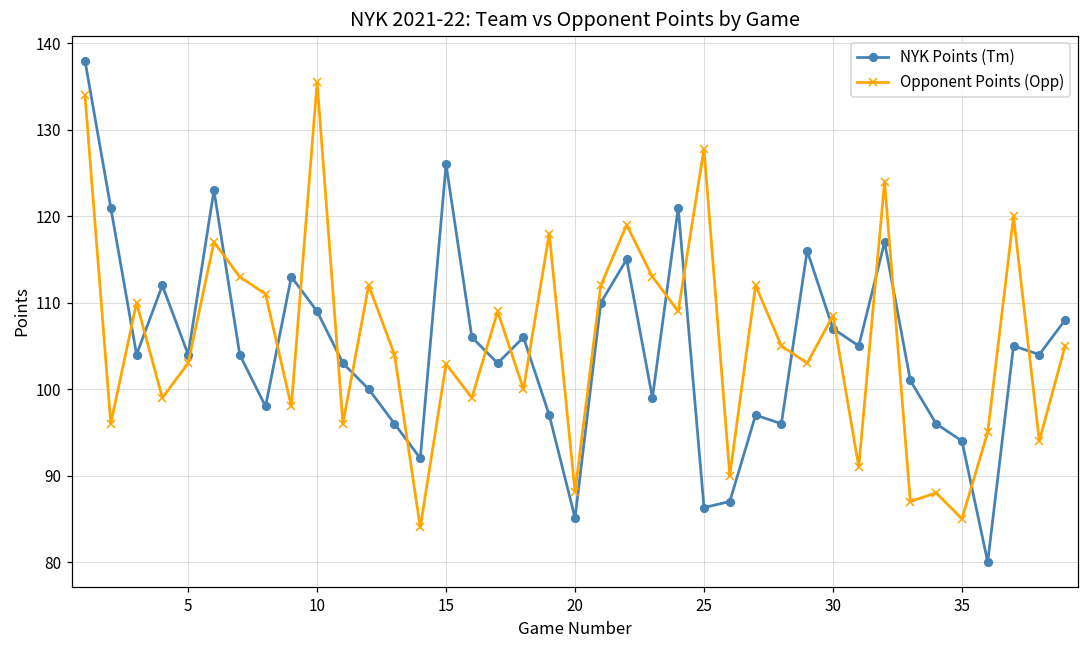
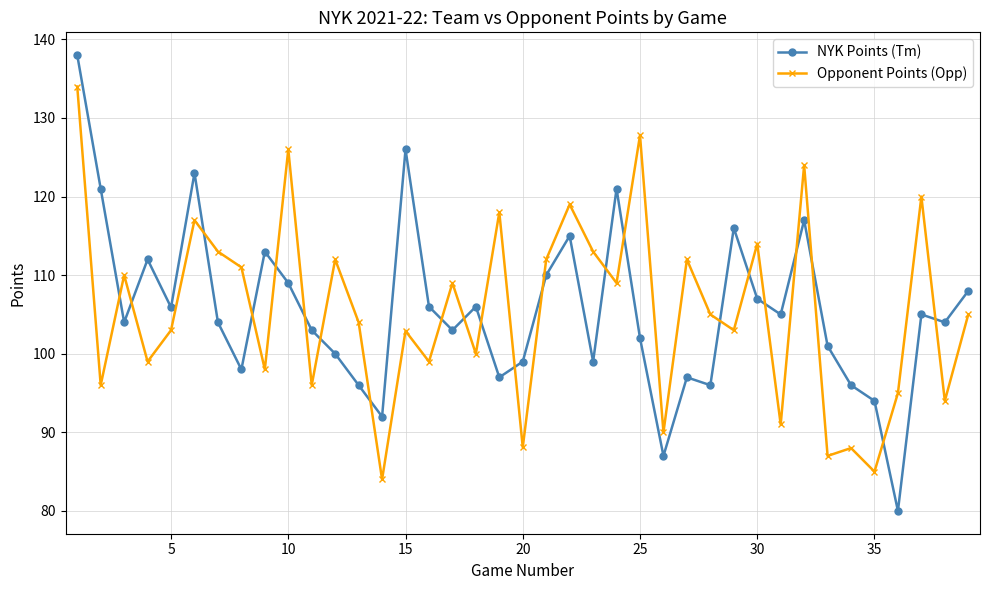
NYK Points (Tm), 5: 104 -> 106
Opponent Points (Opp), 10: 136 -> 126
NYK Points (Tm), 20: 85 -> 99
NYK Points (Tm), 25: 86 -> 102
Opponent Points (Opp), 30: 109 -> 114
